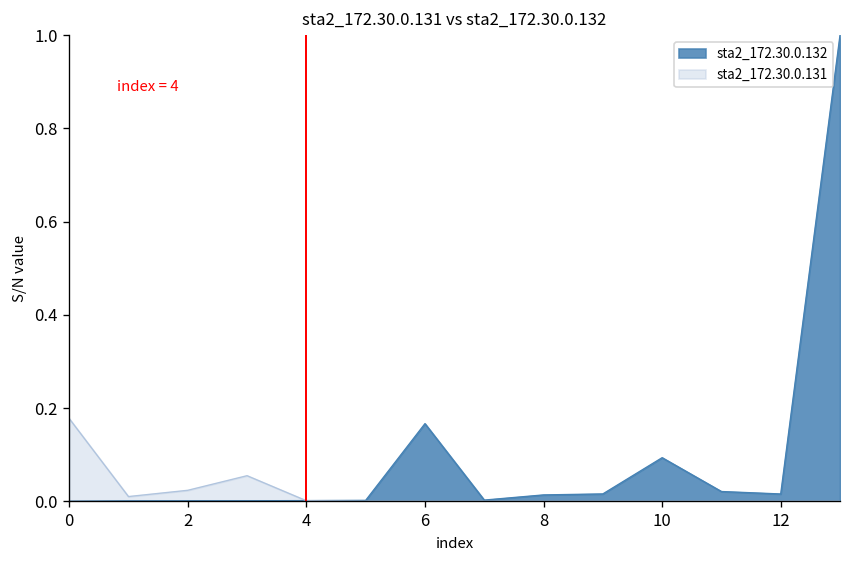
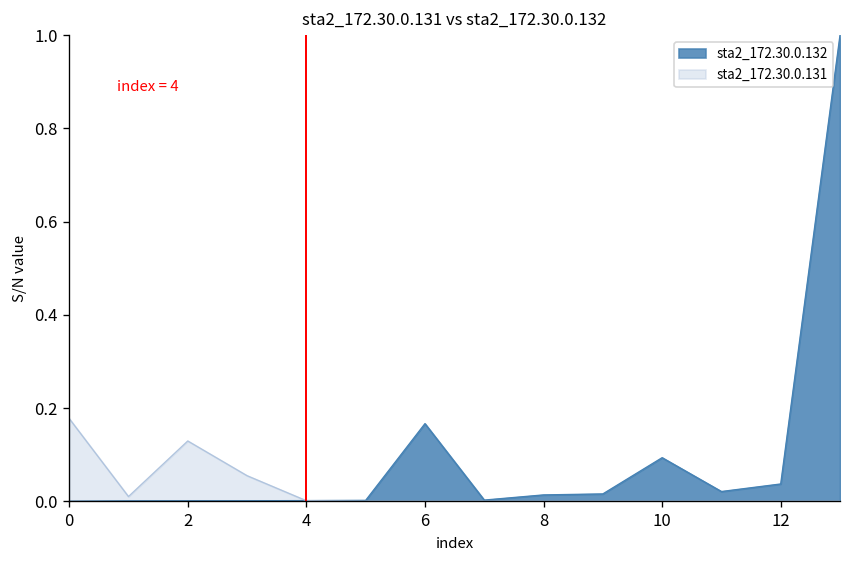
sta2_172.30.0.131, 2: 0.02 -> 0.13
sta2_172.30.0.132, 12: 0.02 -> 0.04
